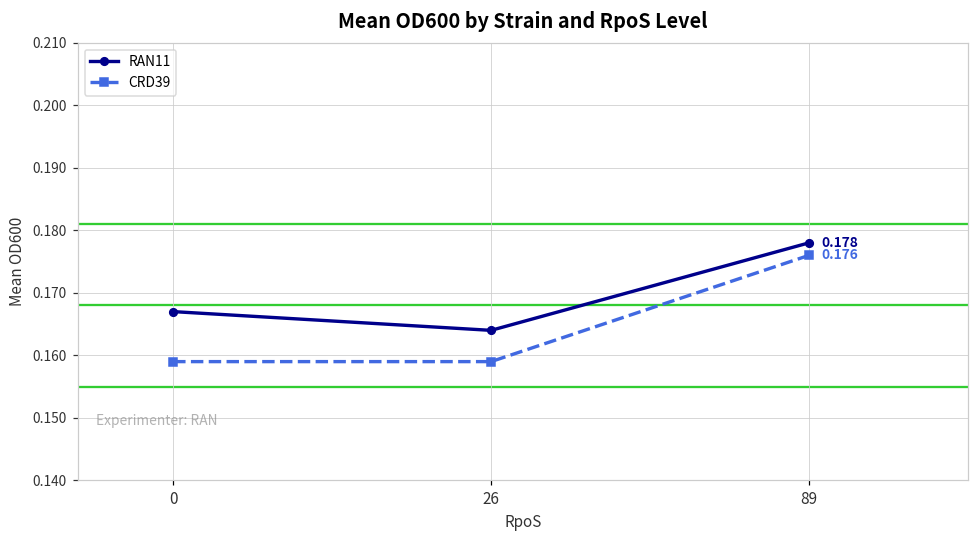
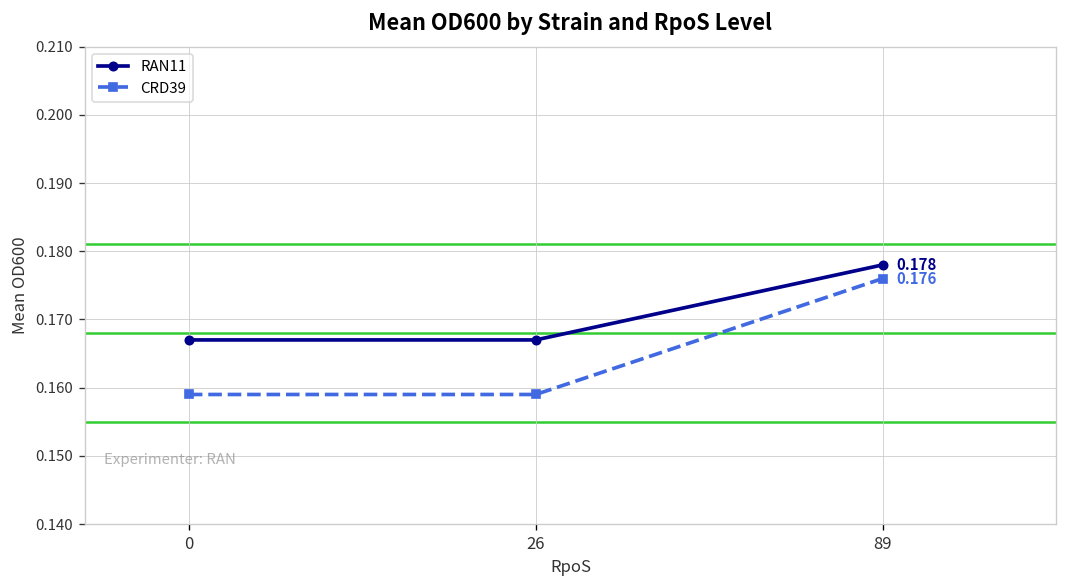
RAN11, 26: 0.164 -> 0.167
